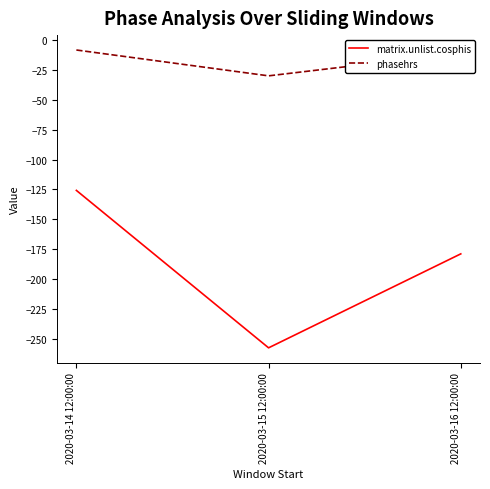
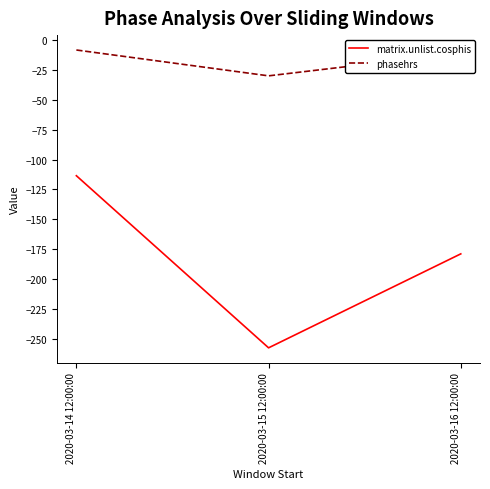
matrix.unlist.cosphis, 2020-03-14 12:00:00: -126 -> -114
